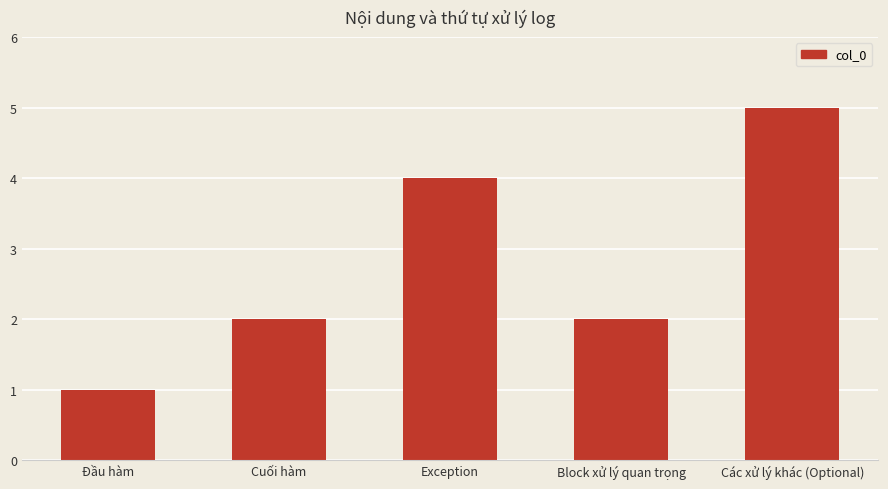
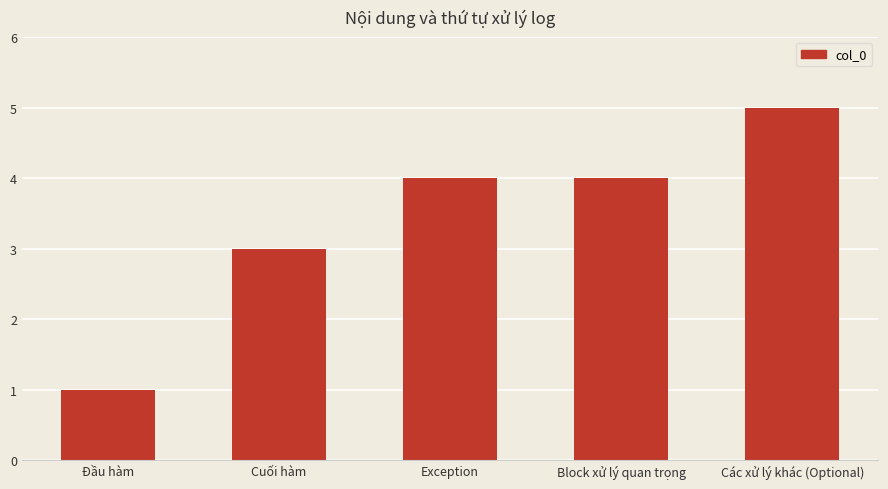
Cuối hàm: 2 -> 3
Block xử lý quan trọng: 2 -> 4
